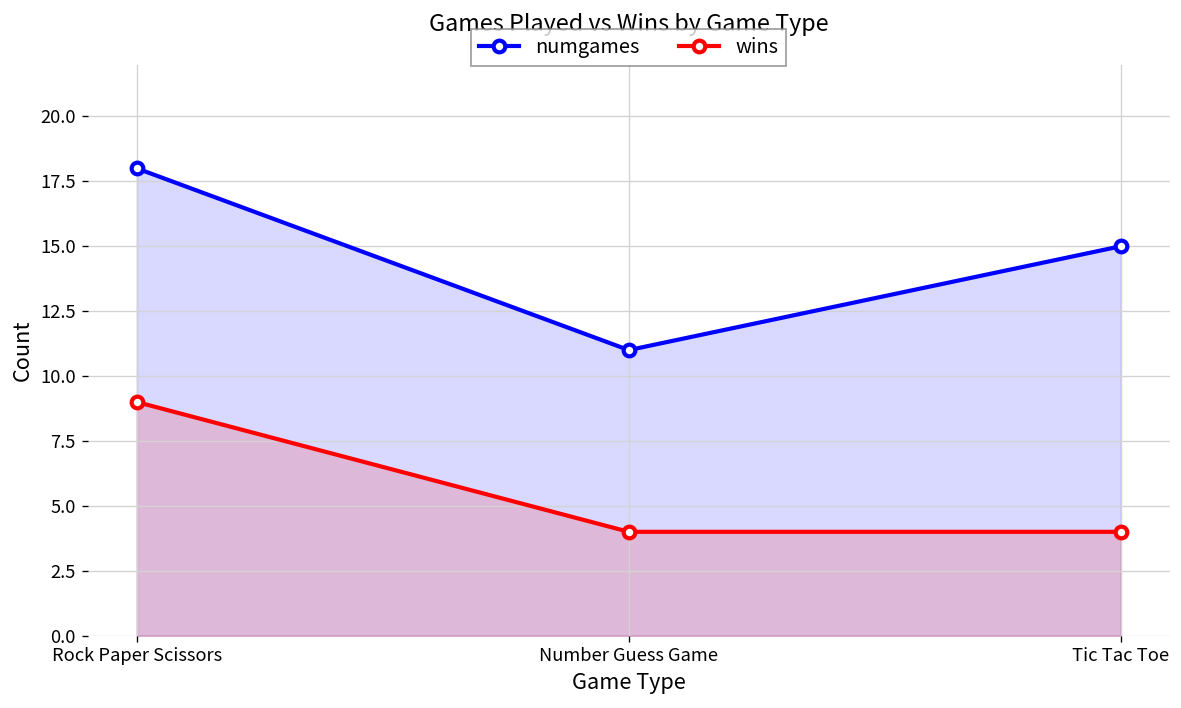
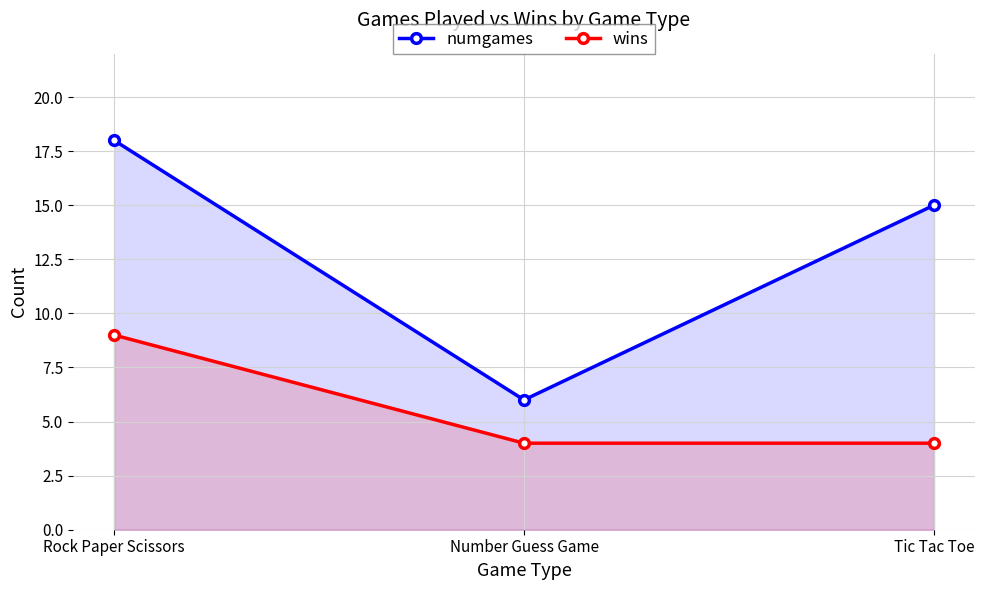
numgames, Number Guess Game: 11 -> 6
